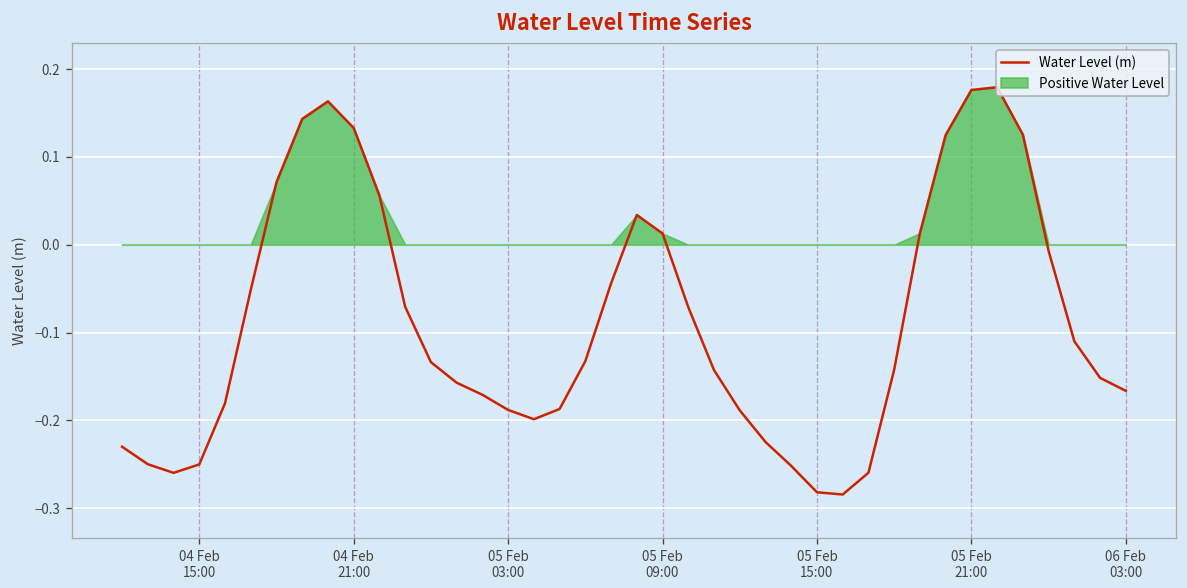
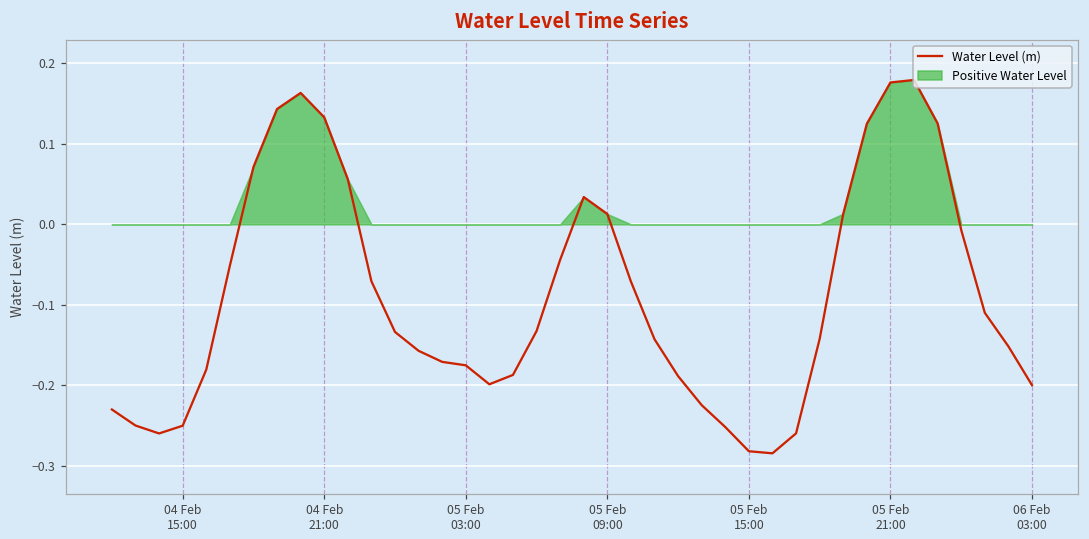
Water Level (m), 05 Feb 03:00: -0.19 -> -0.18
Water Level (m), 06 Feb 03:00: -0.17 -> -0.20
